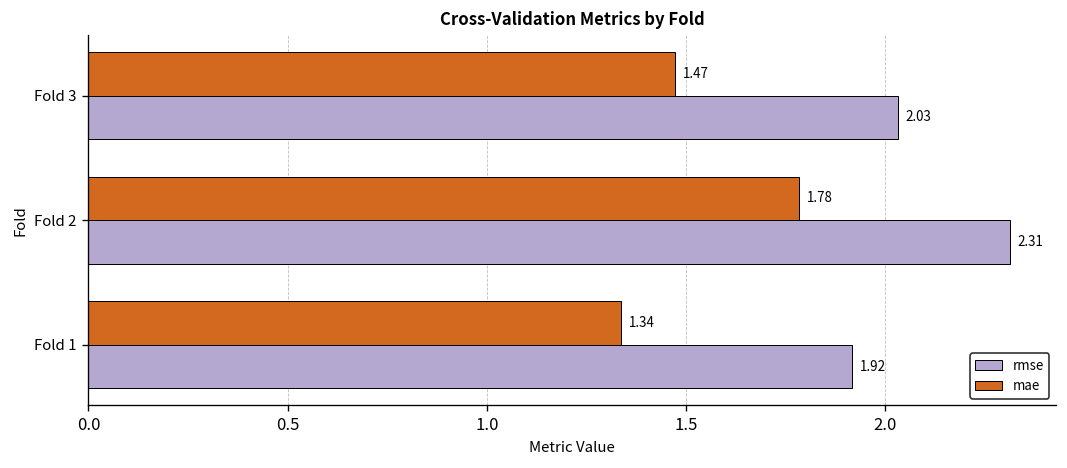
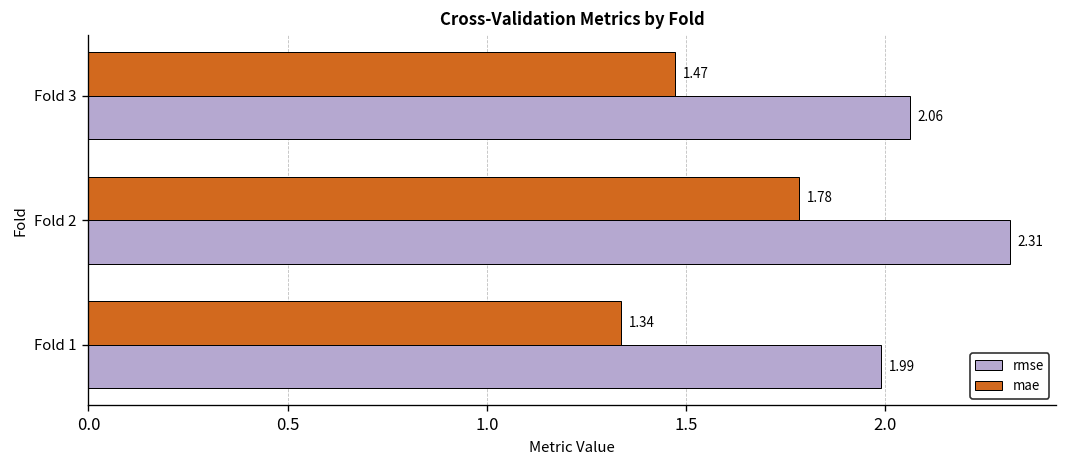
rmse, Fold 3: 2.03 -> 2.06
rmse, Fold 1: 1.92 -> 1.99
